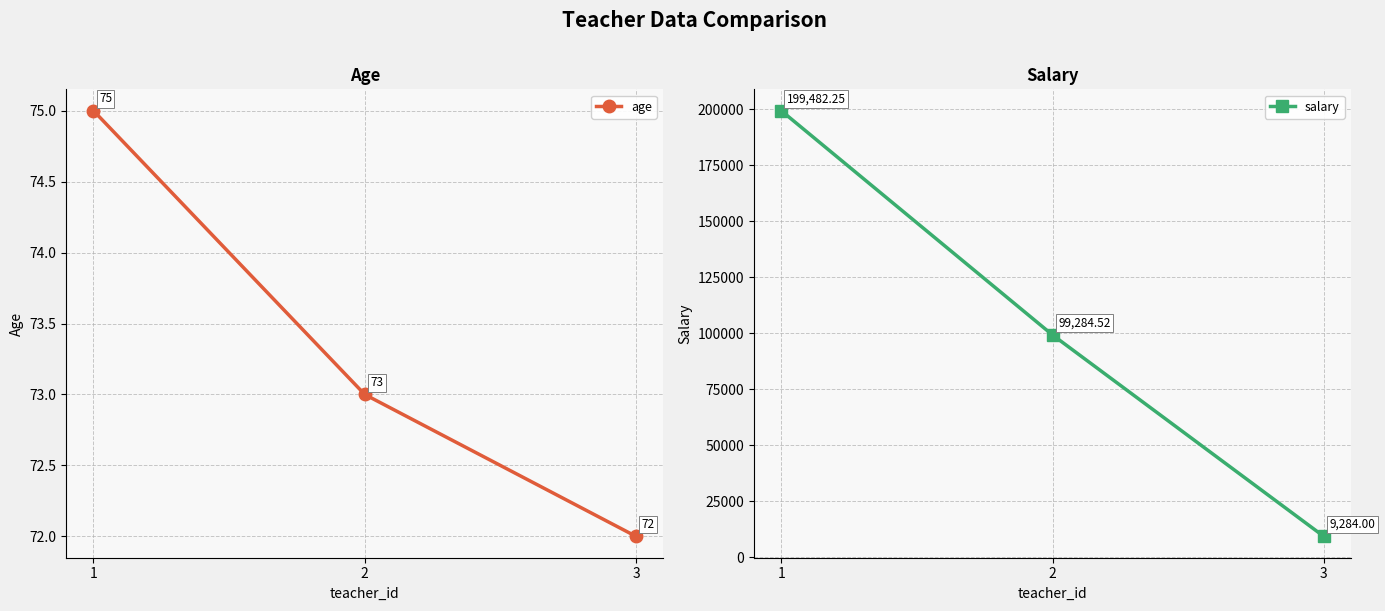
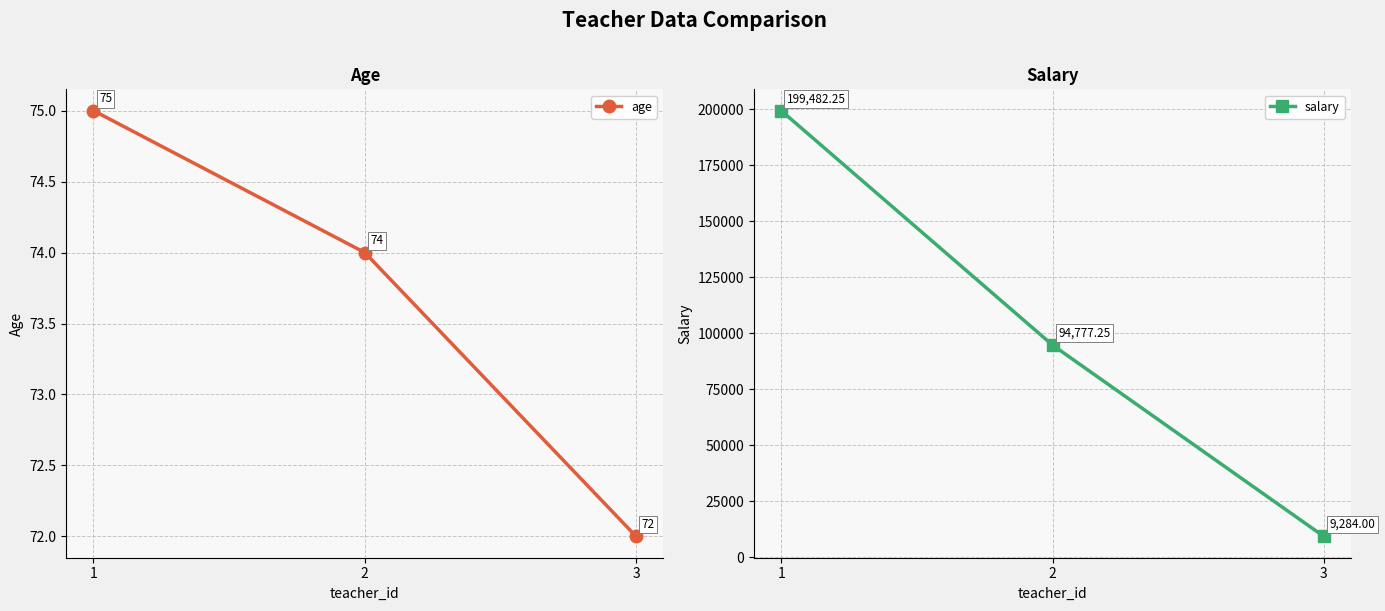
Age, 2: 73 -> 74
Salary, 2: 99,284.52 -> 94,777.25
